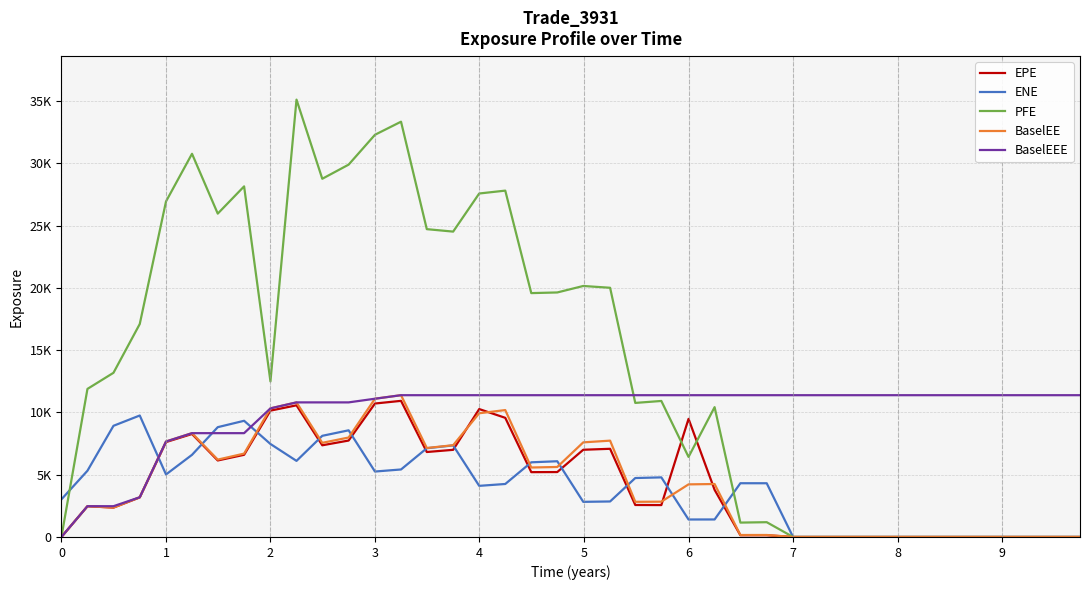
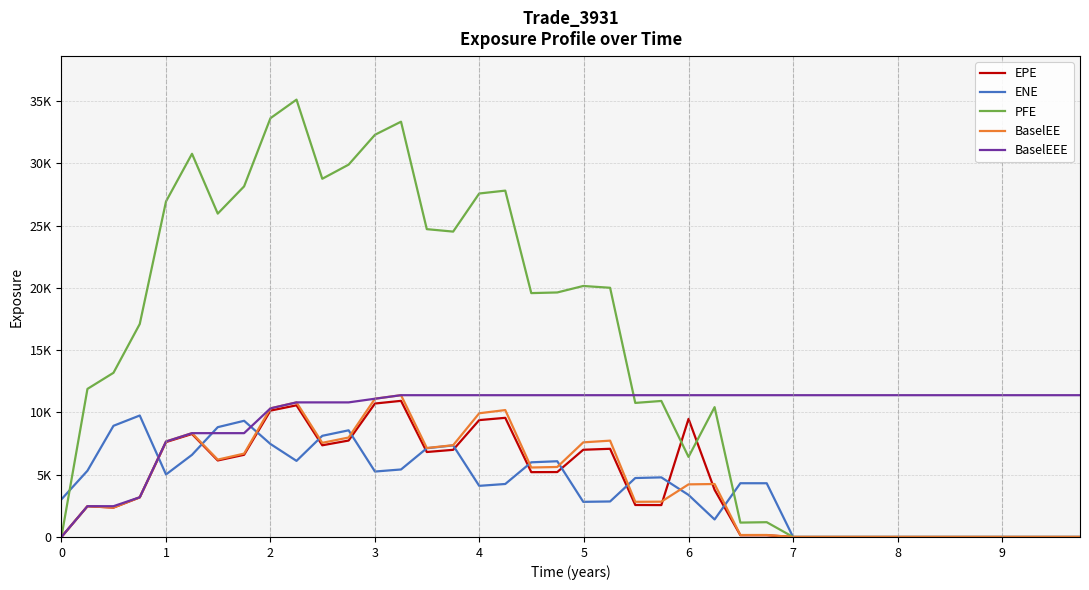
PFE, 2: 12500 -> 33600
EPE, 4: 10300 -> 9400
ENE, 6: 1400 -> 3400
